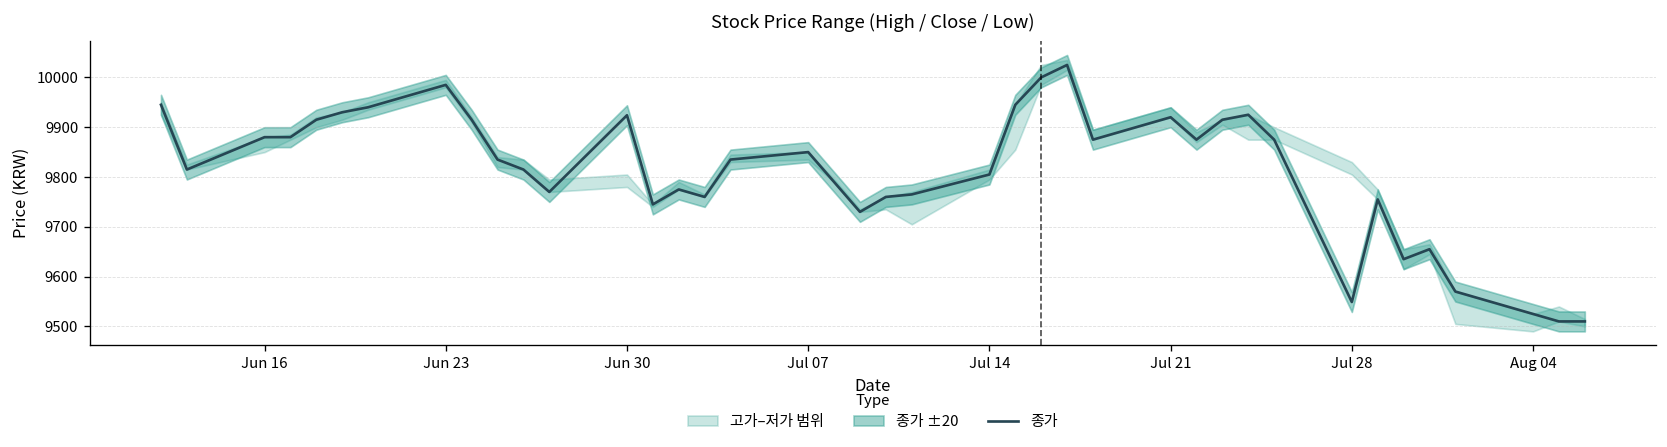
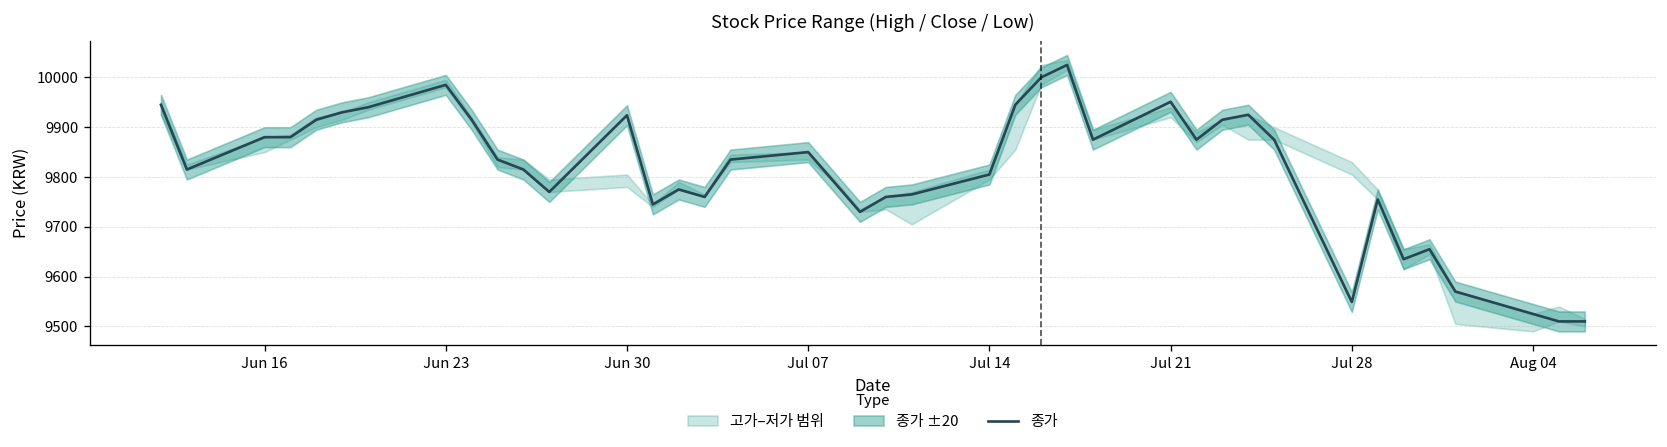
종가, Jul 21: 9920 -> 9950
